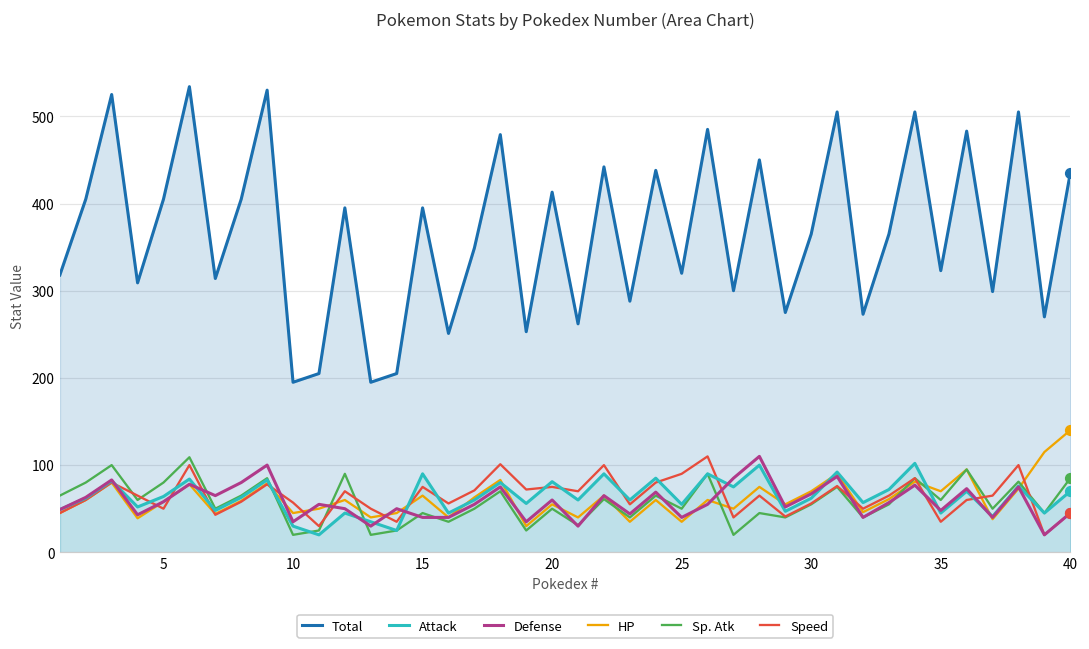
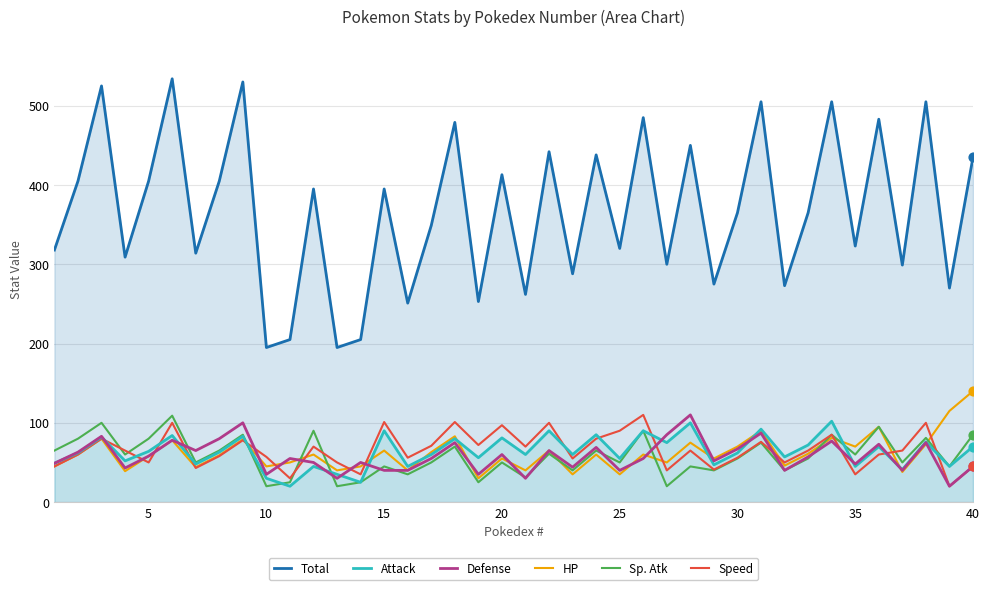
Speed, 15: 80 -> 100
Speed, 20: 80 -> 100
